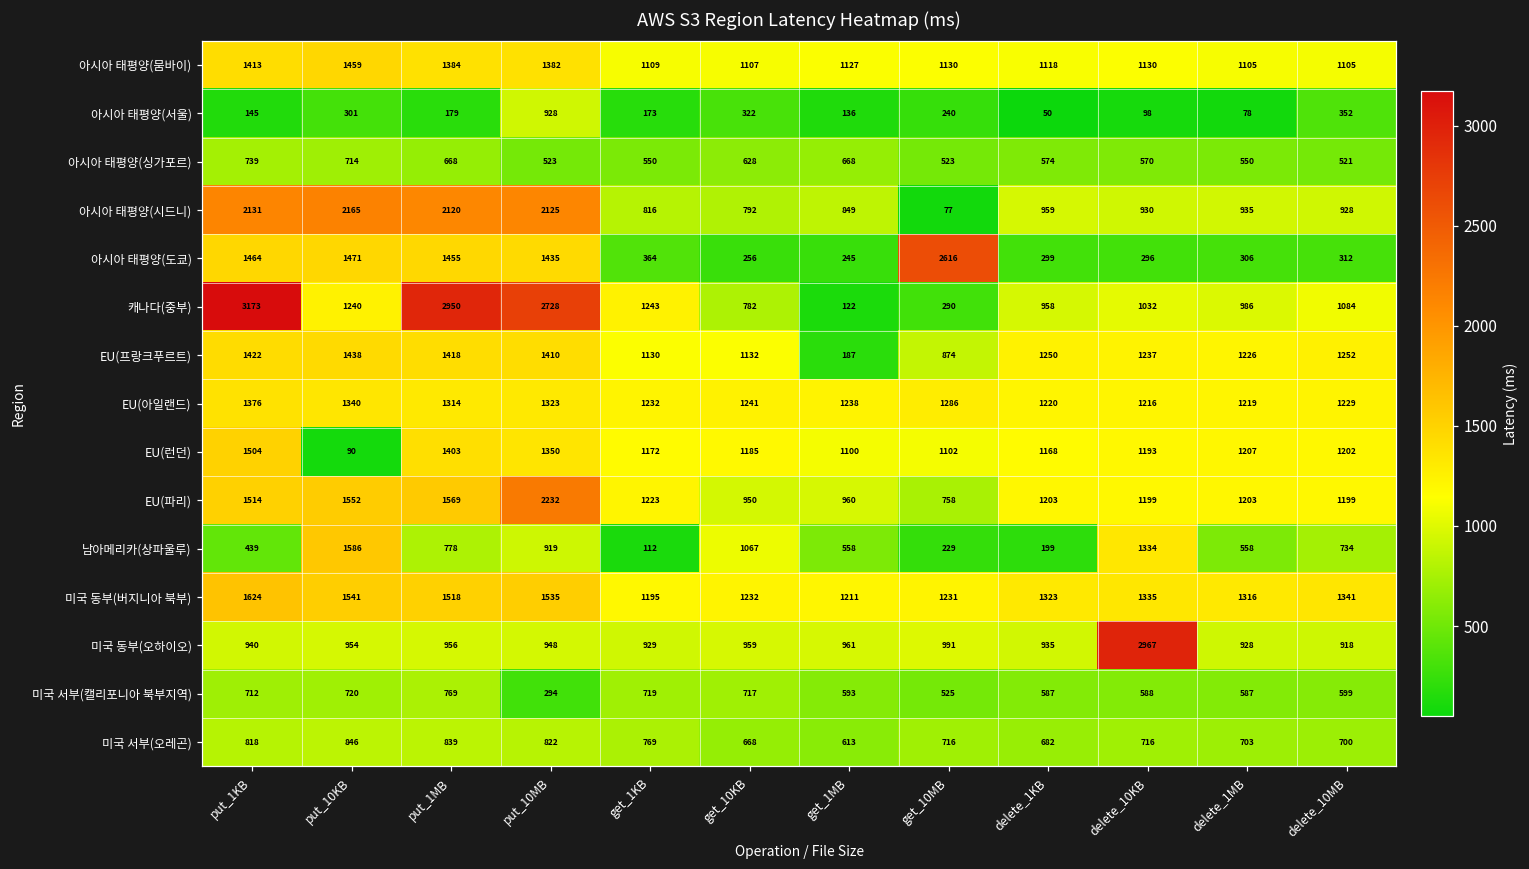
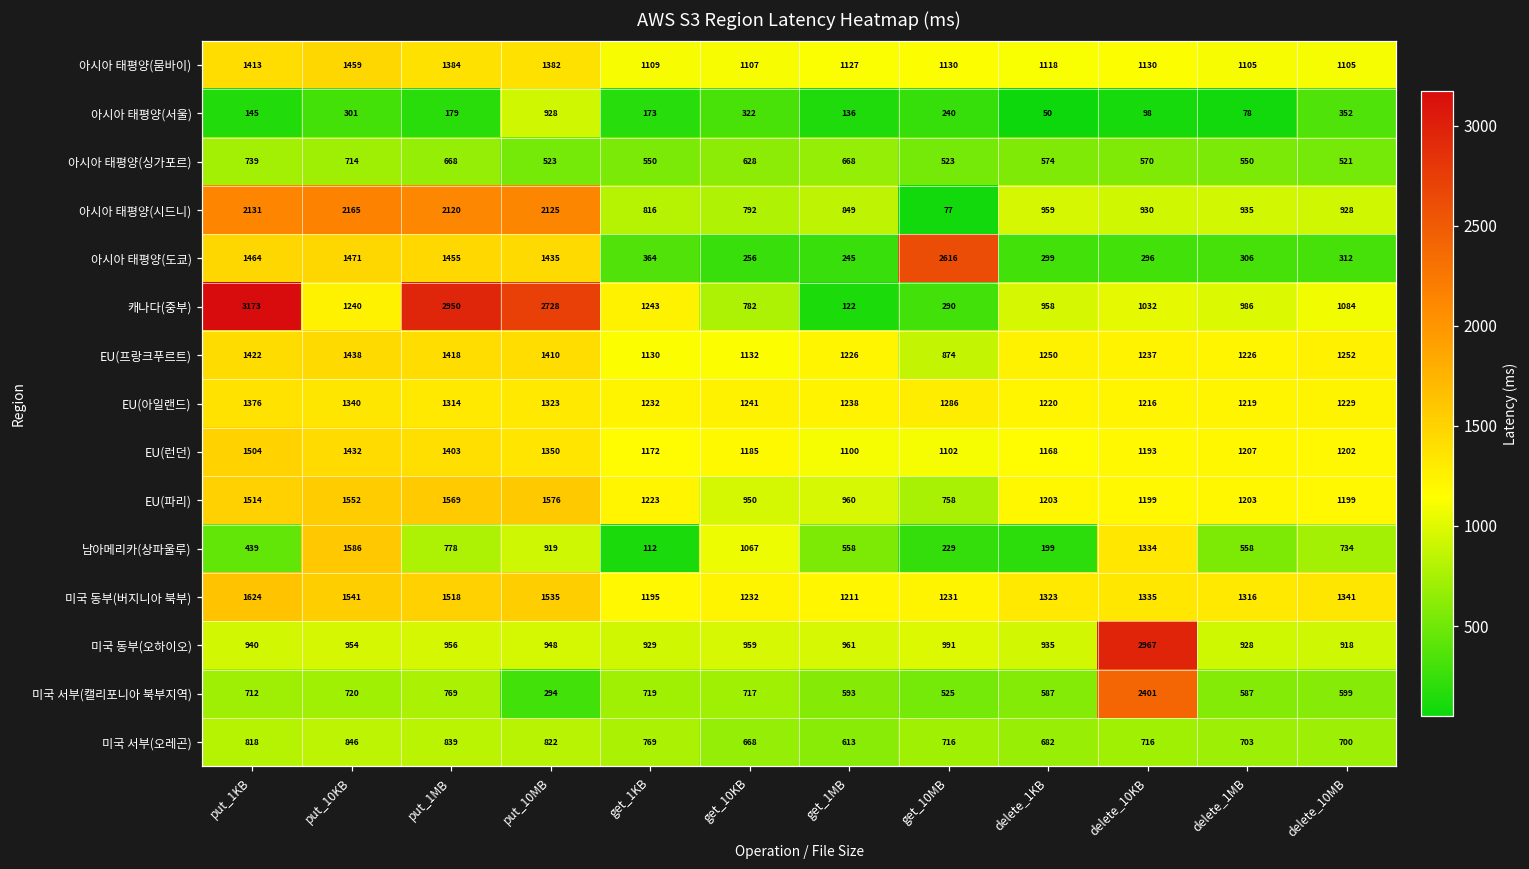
EU(프랑크푸르트), get_1MB: 187 -> 1226
EU(런던), put_10KB: 90 -> 1432
EU(파리), put_10MB: 2232 -> 1576
미국 서부(캘리포니아 북부지역), delete_10KB: 588 -> 2401
